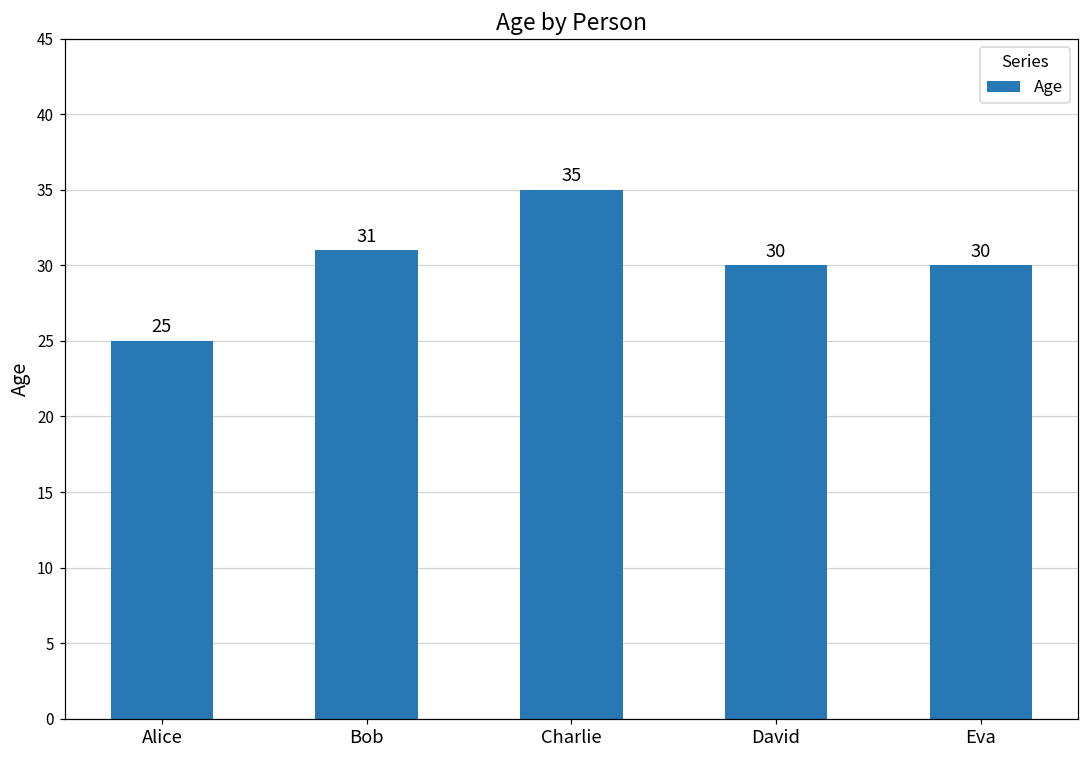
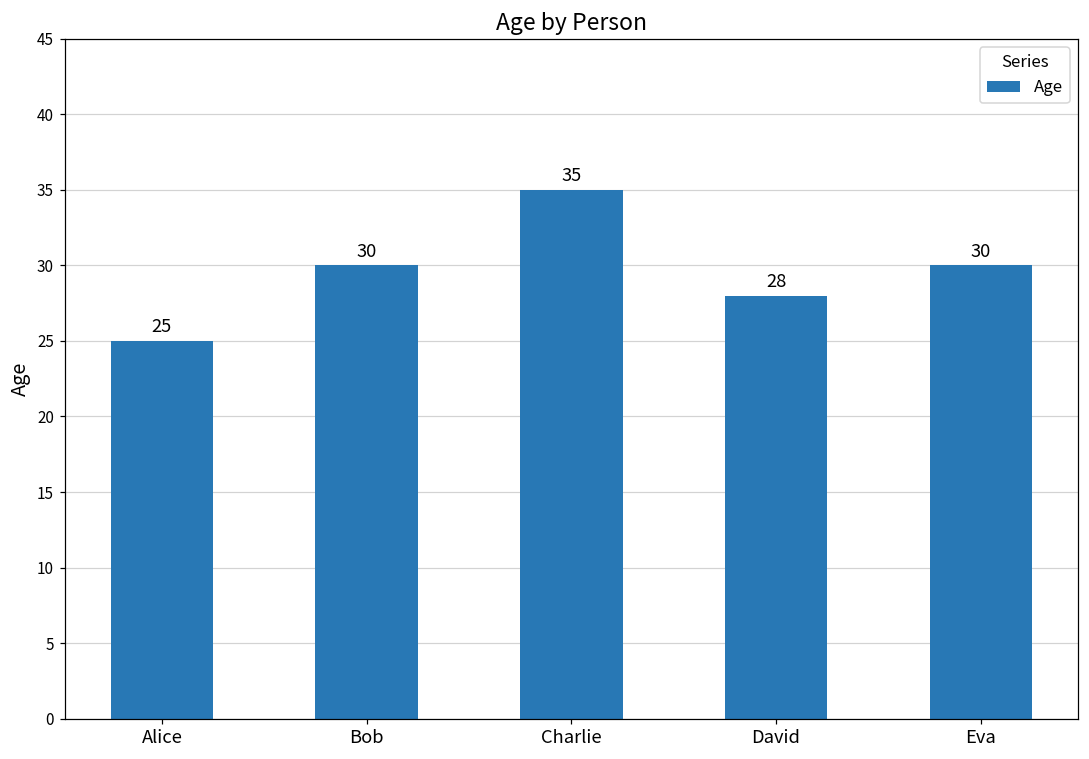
Bob: 31 -> 30
David: 30 -> 28
